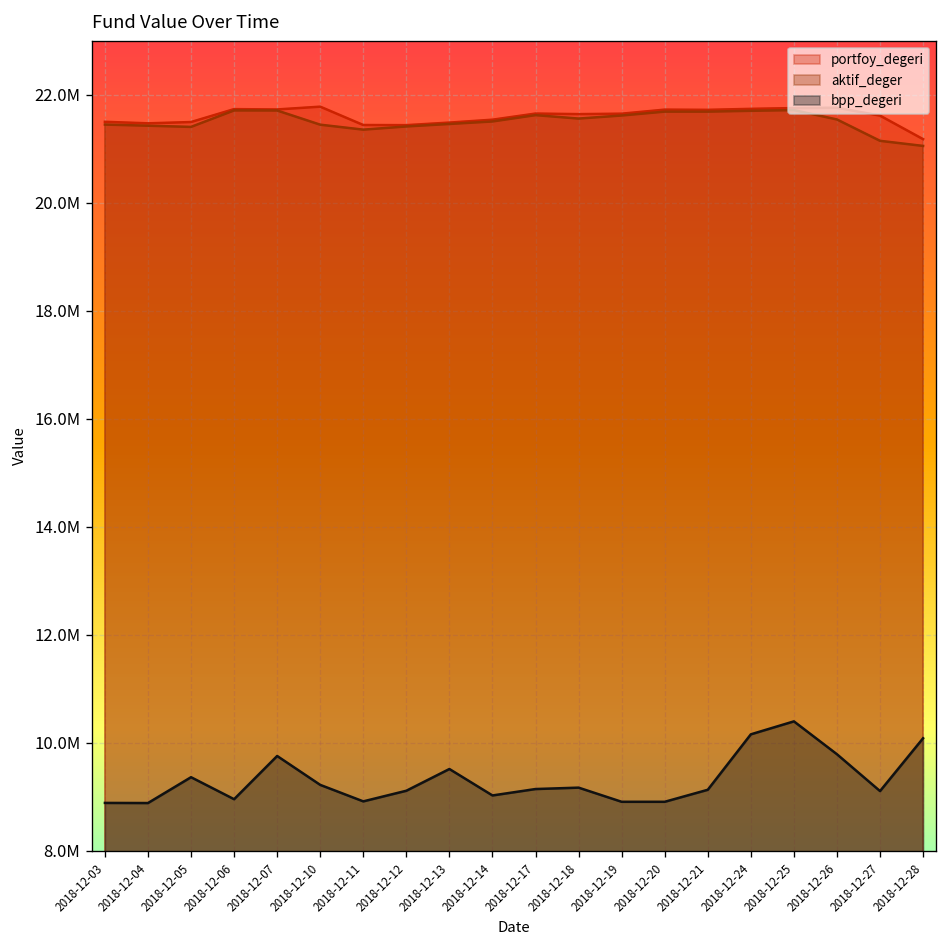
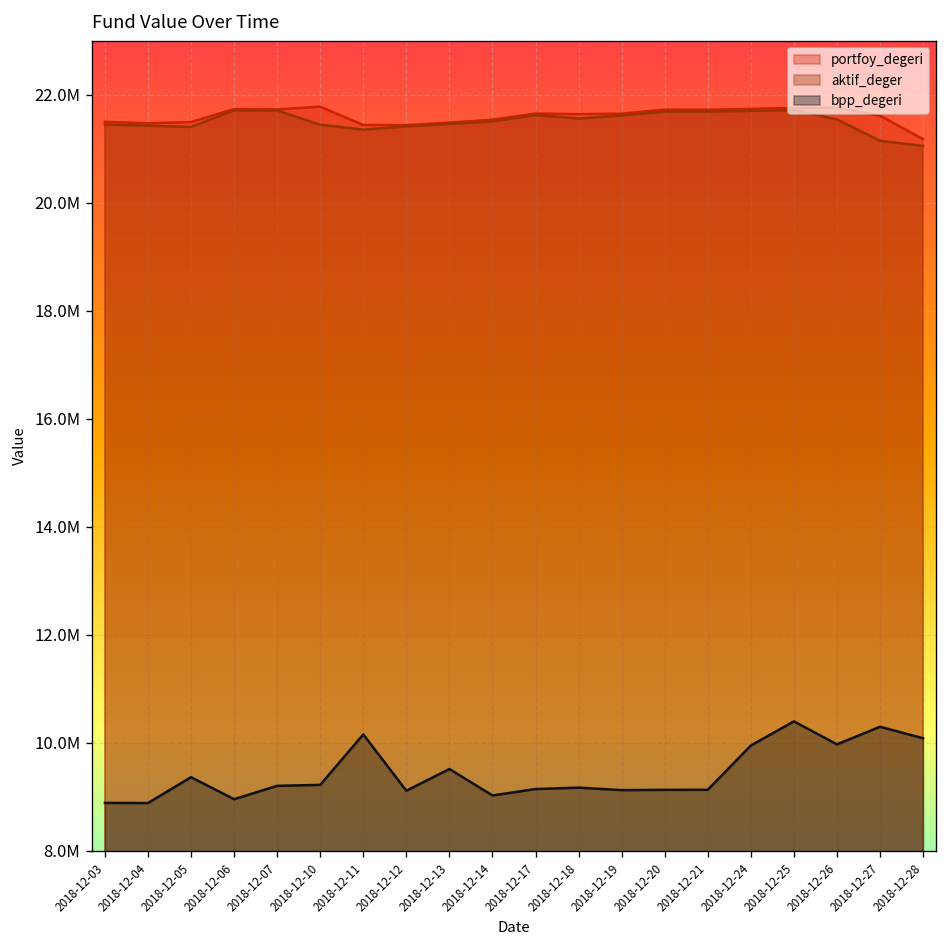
bpp_degeri, 2018-12-07: 9800000 -> 9200000
bpp_degeri, 2018-12-11: 8900000 -> 10200000
bpp_degeri, 2018-12-19: 8900000 -> 9100000
bpp_degeri, 2018-12-20: 8900000 -> 9100000
bpp_degeri, 2018-12-24: 10200000 -> 9900000
bpp_degeri, 2018-12-26: 9800000 -> 10000000
bpp_degeri, 2018-12-27: 9100000 -> 10300000
